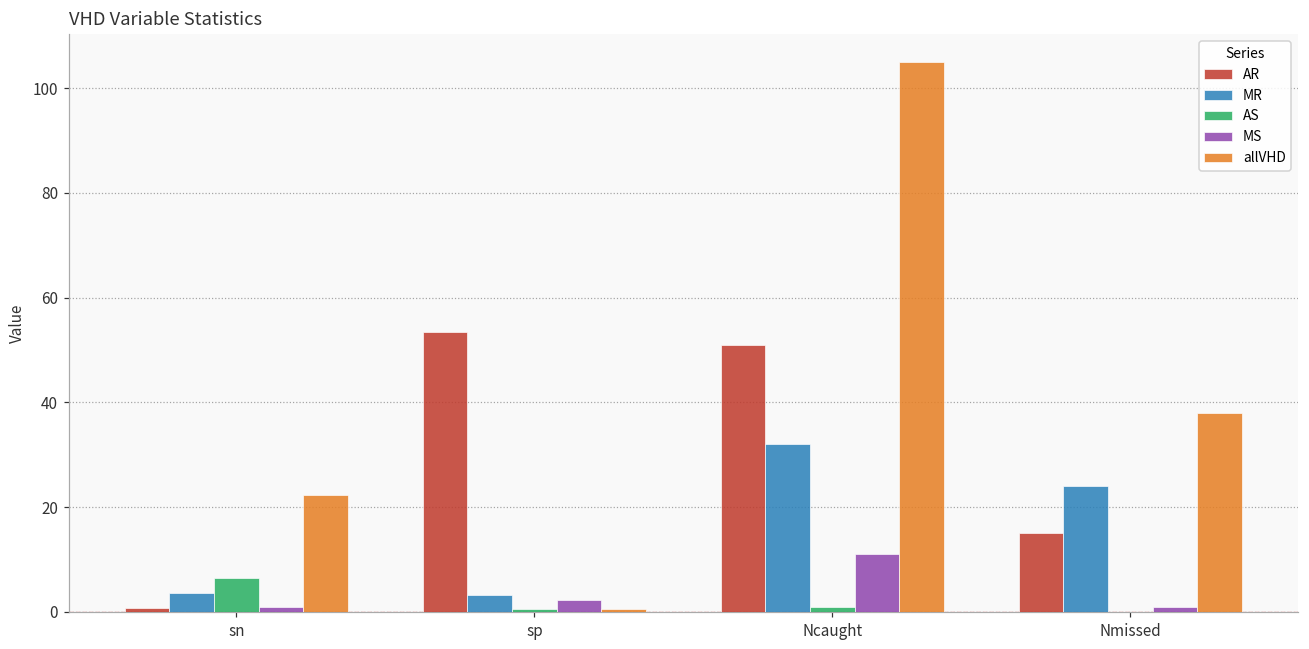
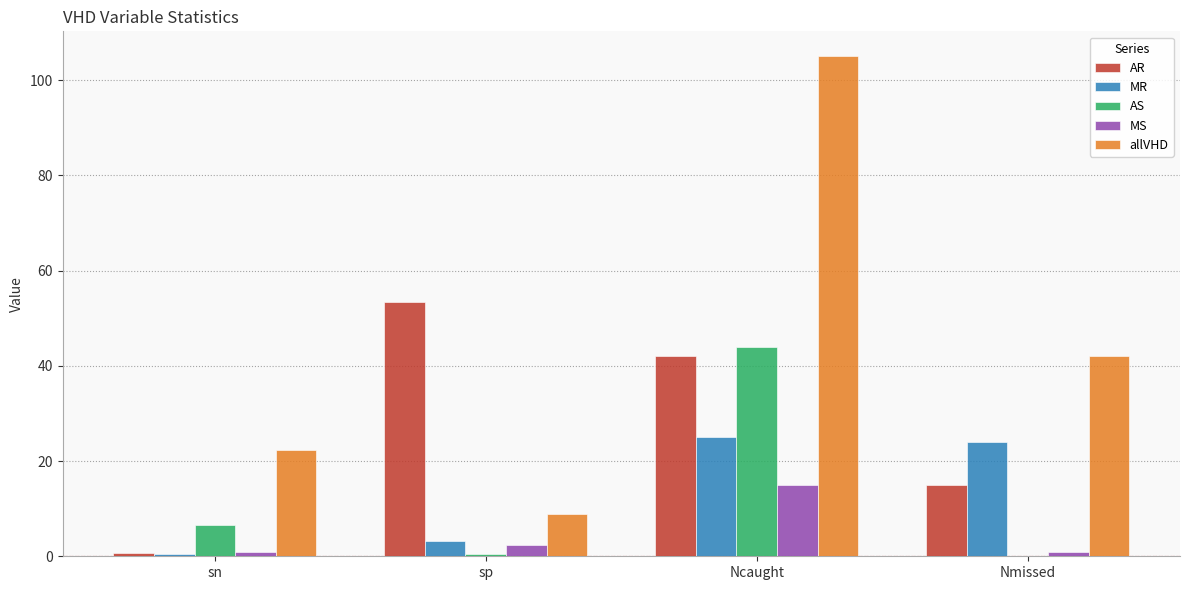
MR, sn: 4 -> 1
allVHD, sp: 1 -> 9
AR, Ncaught: 51 -> 42
MR, Ncaught: 32 -> 25
AS, Ncaught: 1 -> 44
MS, Ncaught: 11 -> 15
allVHD, Nmissed: 38 -> 42
